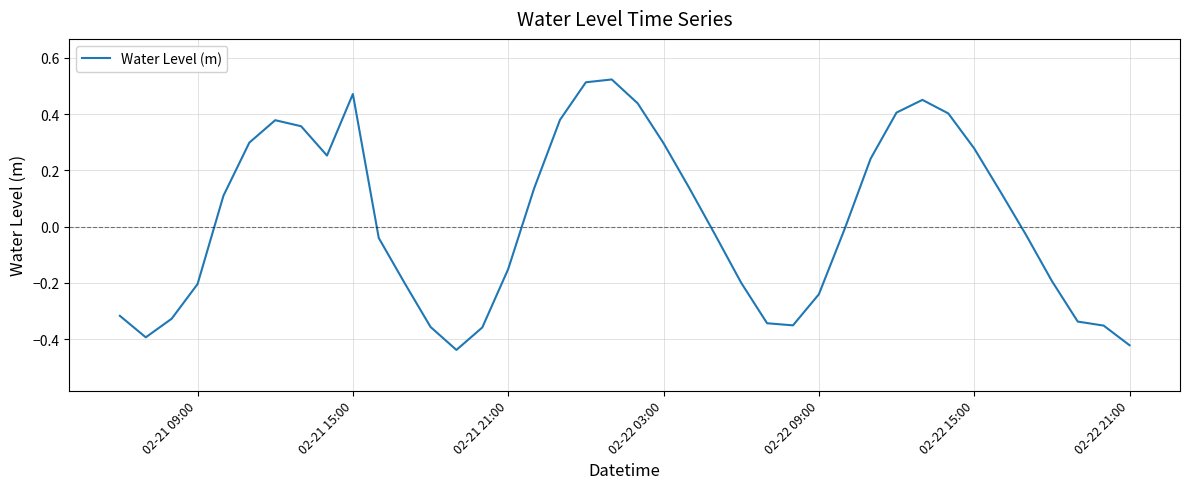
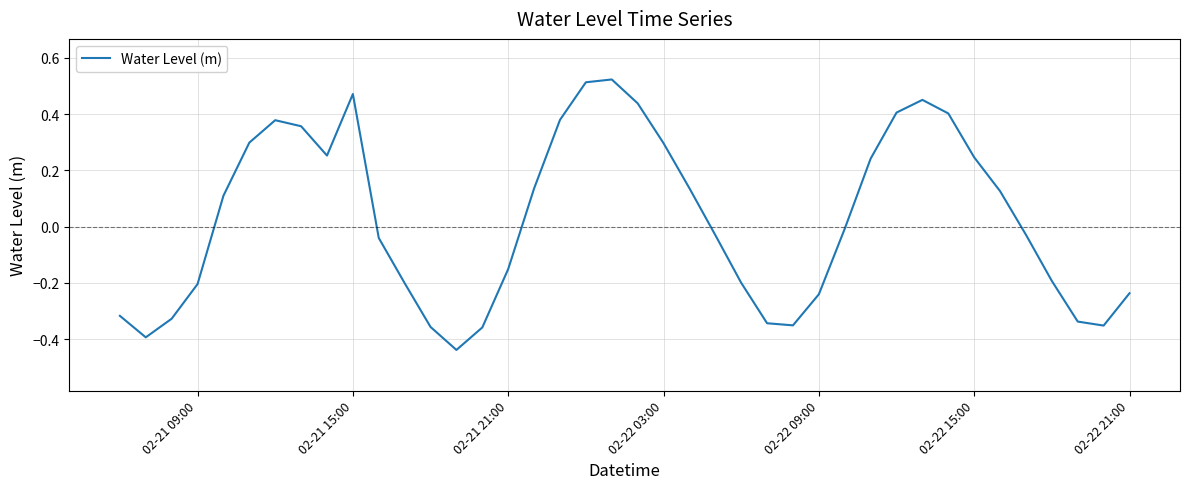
02-22 15:00: 0.28 -> 0.25
02-22 21:00: -0.42 -> -0.24
